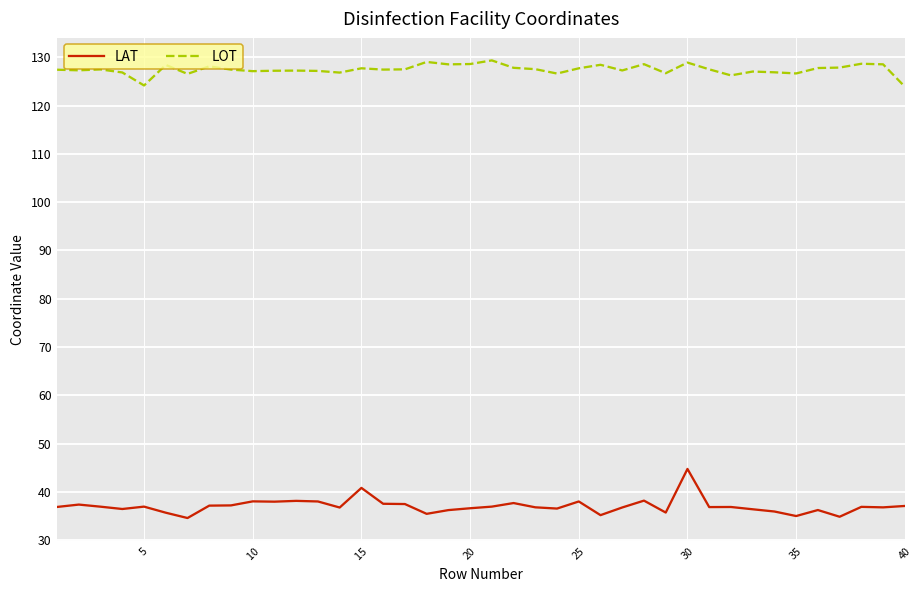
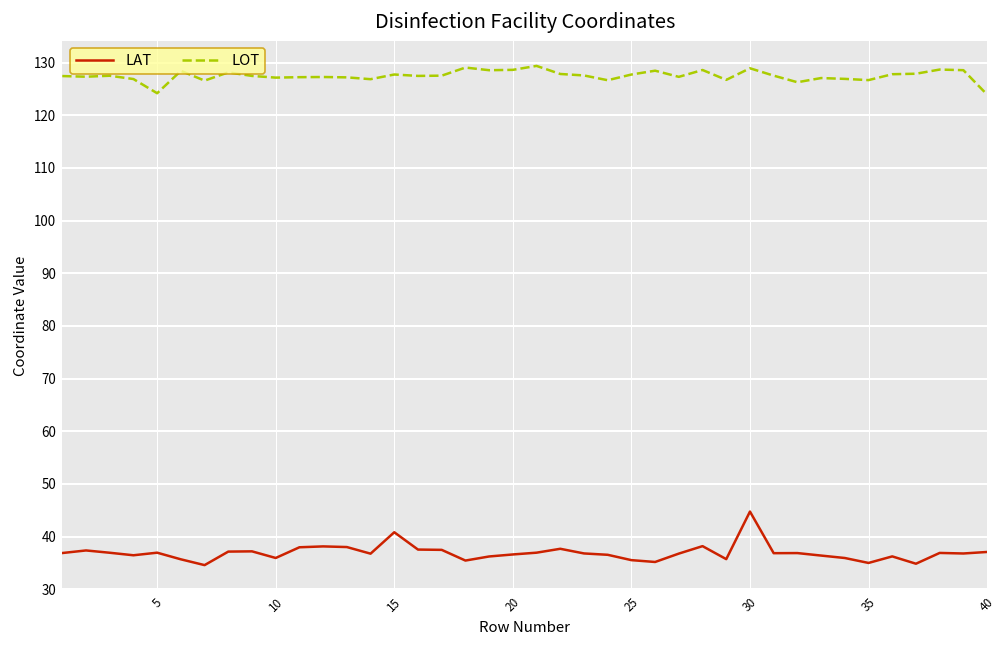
LAT, 10: 38 -> 36
LAT, 25: 38 -> 36
